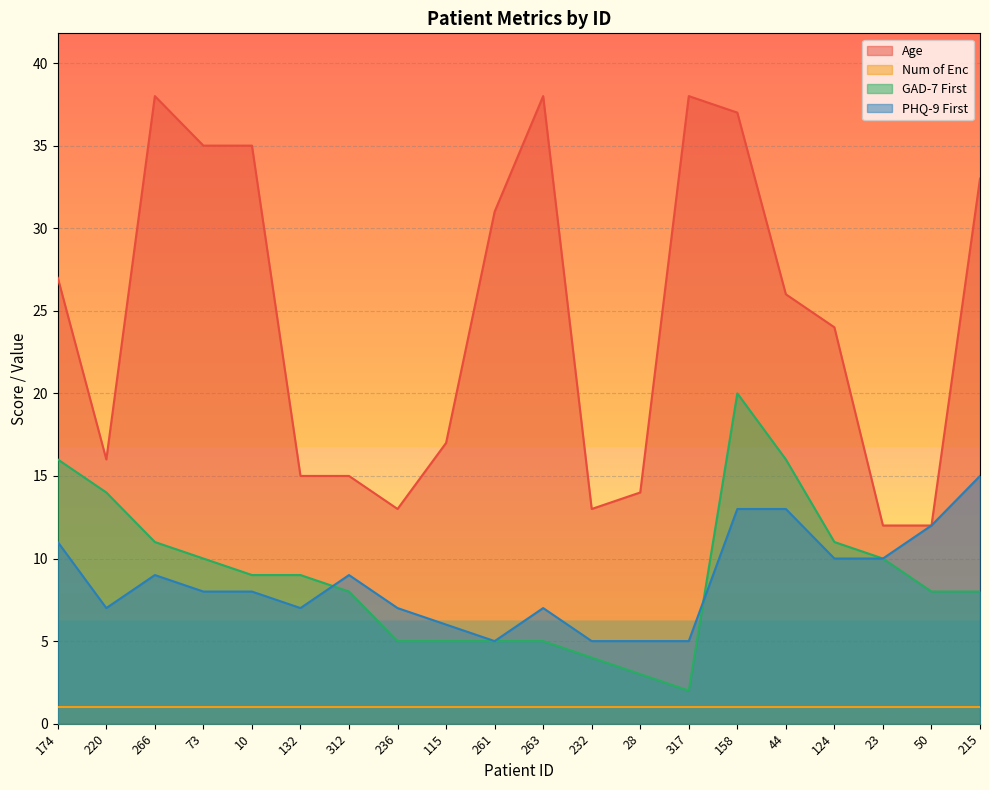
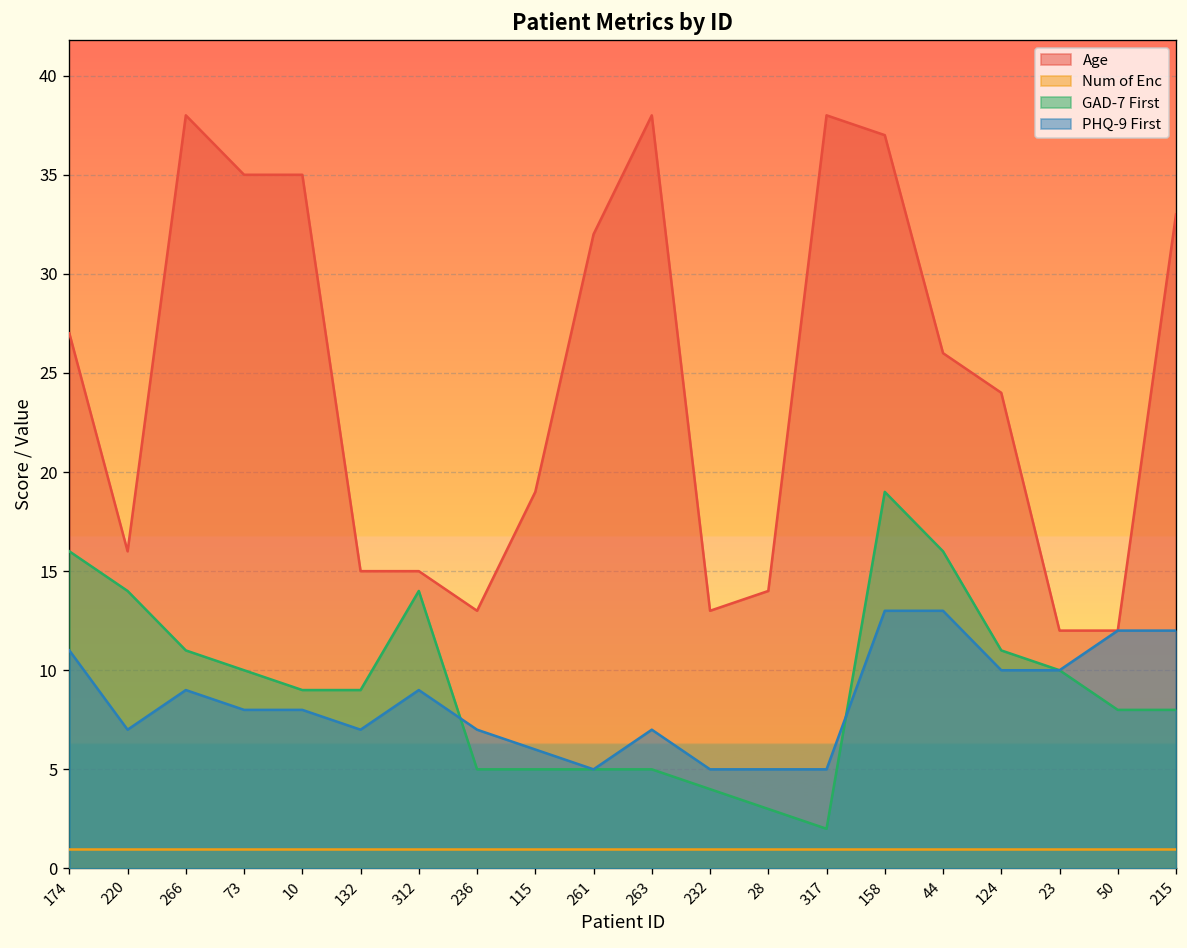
GAD-7 First, 312: 8 -> 14
Age, 115: 17 -> 19
Age, 261: 31 -> 32
GAD-7 First, 158: 20 -> 19
PHQ-9 First, 215: 15 -> 12
